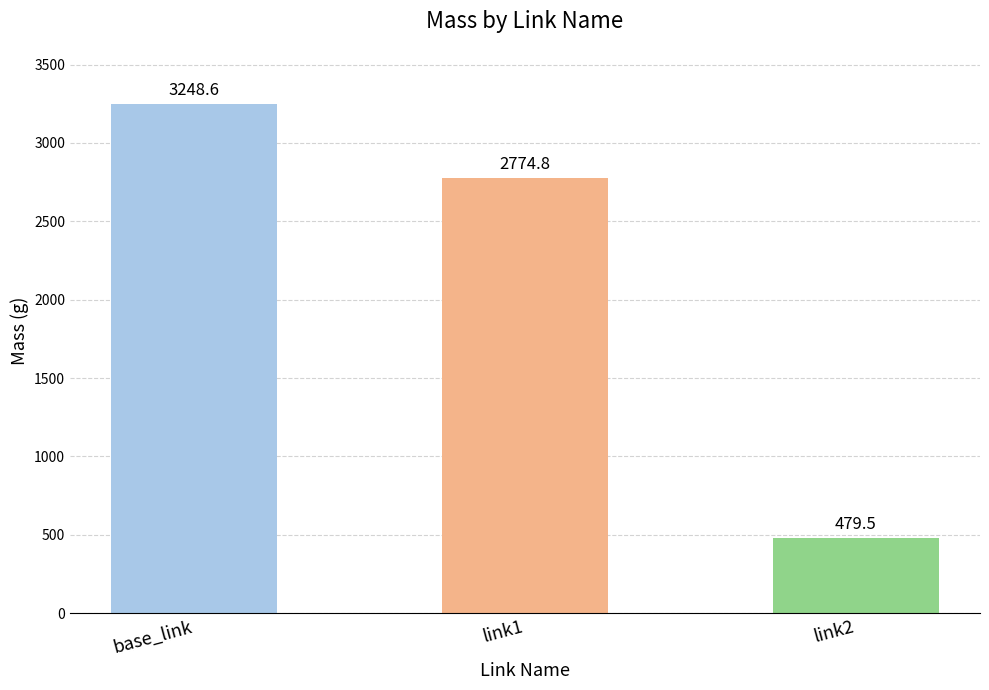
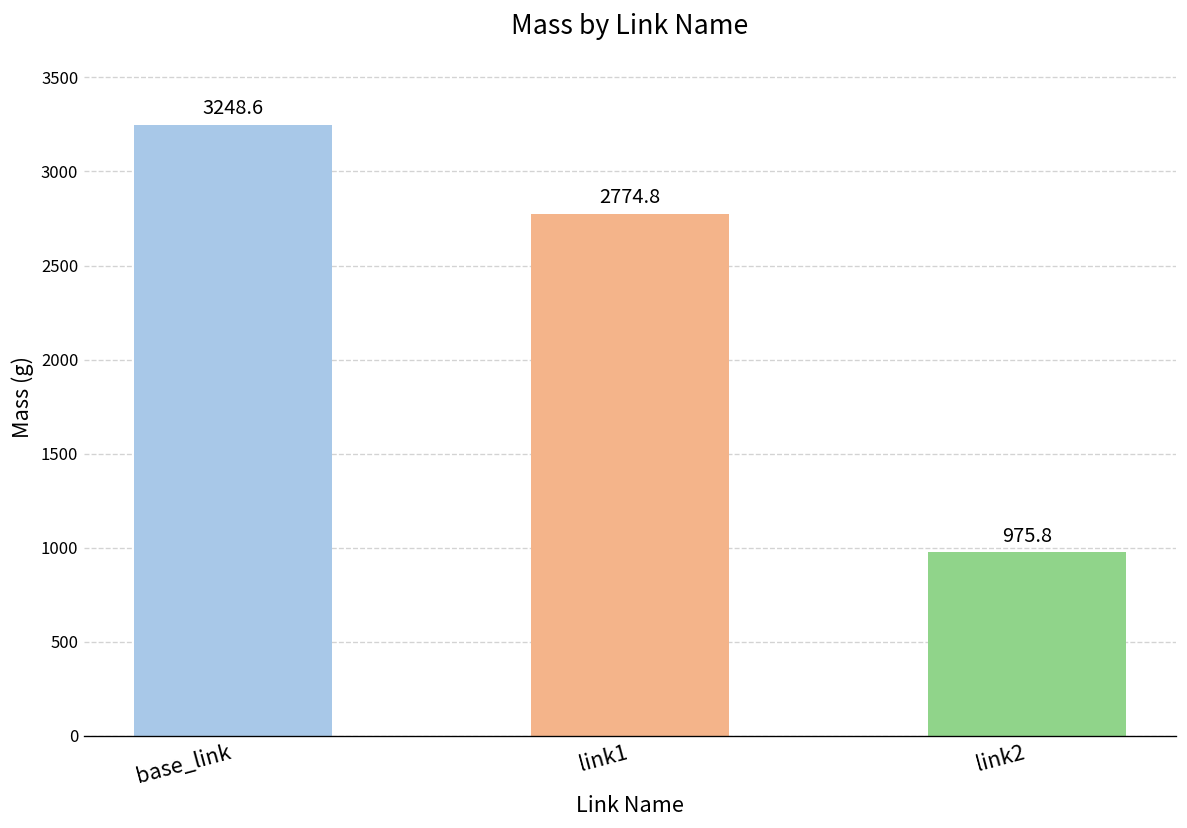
link2: 479.5 -> 975.8
